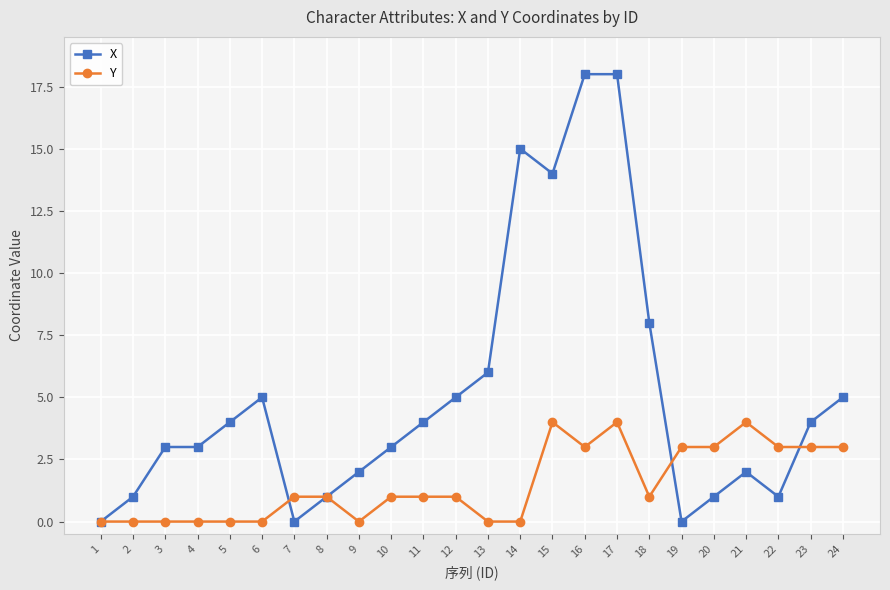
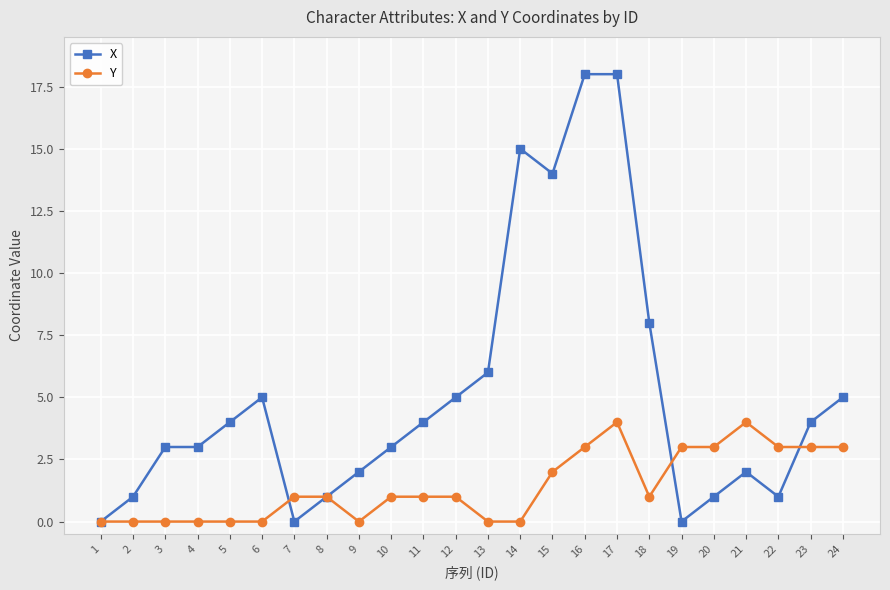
Y, 15: 4 -> 2
